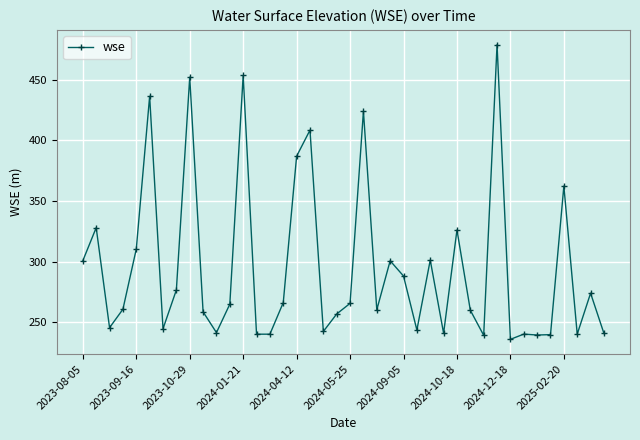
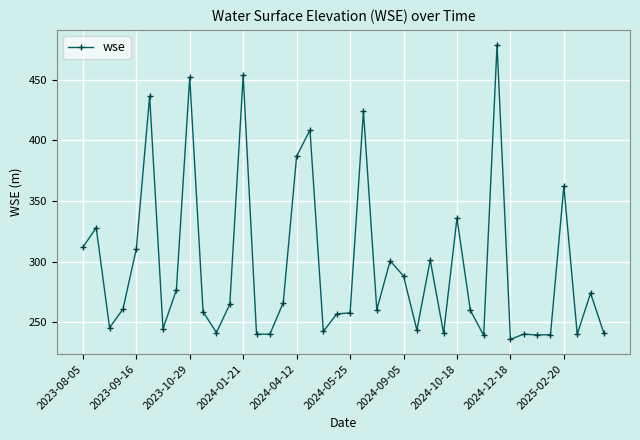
2023-08-05: 301 -> 312
2024-05-25: 266 -> 258
2024-10-18: 326 -> 336
